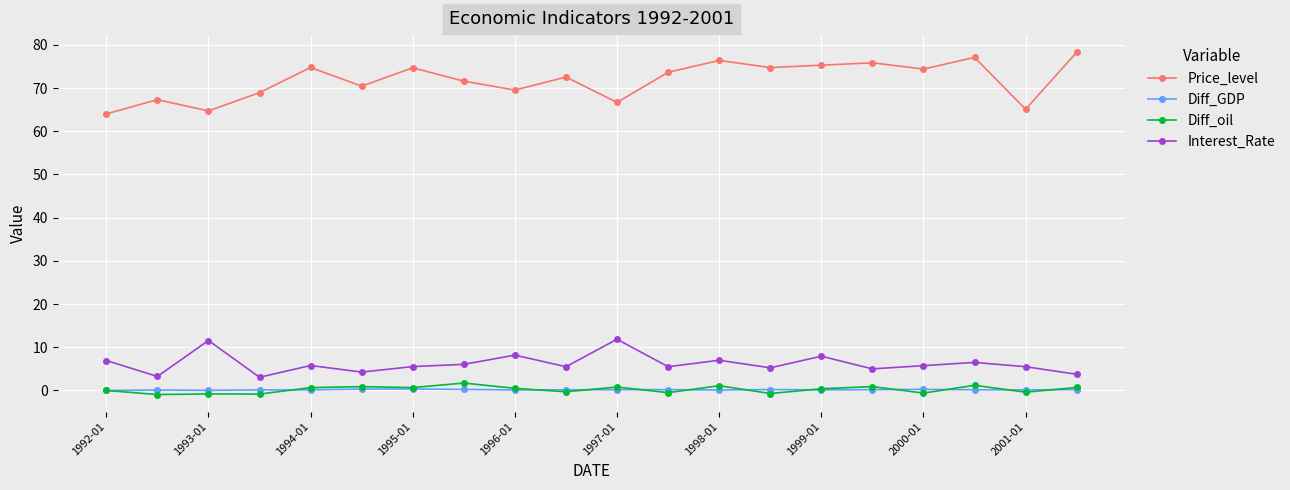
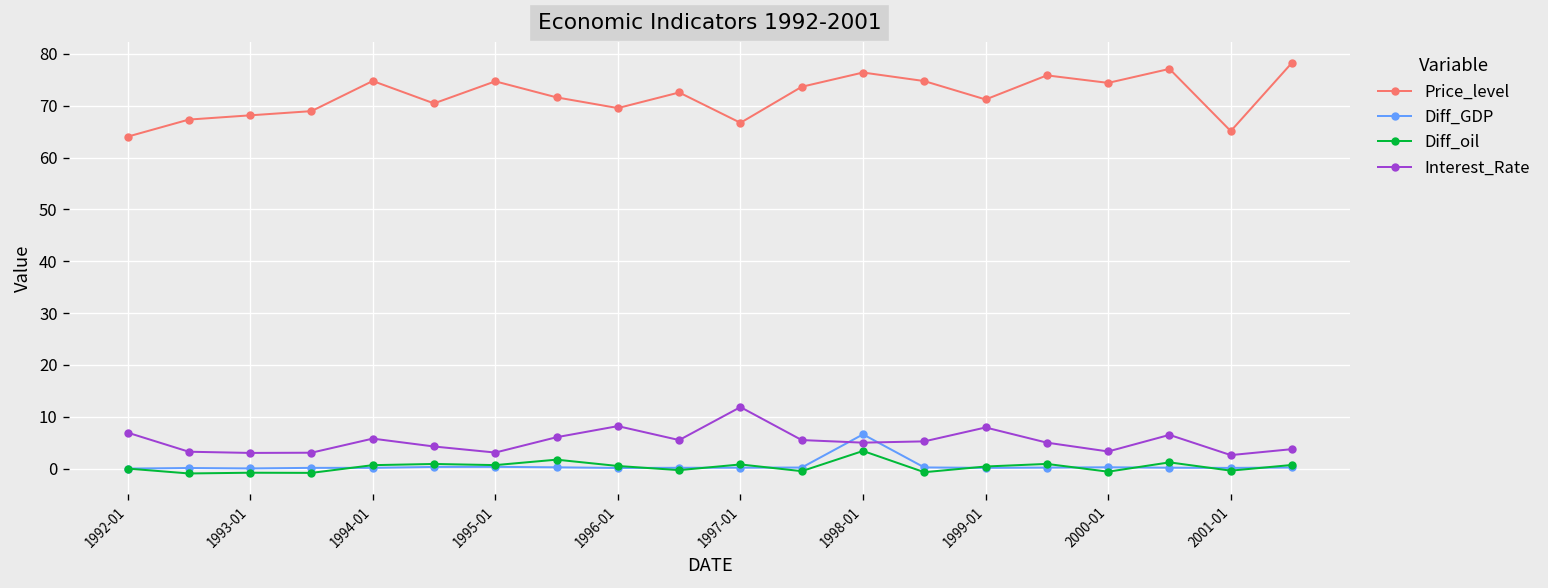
Price_level, 1993-01: 65 -> 68
Interest_Rate, 1993-01: 12 -> 3
Interest_Rate, 1995-01: 6 -> 3
Diff_GDP, 1998-01: 0 -> 7
Diff_oil, 1998-01: 1 -> 3
Interest_Rate, 1998-01: 7 -> 5
Price_level, 1999-01: 75 -> 71
Interest_Rate, 2000-01: 6 -> 3
Interest_Rate, 2001-01: 6 -> 3
